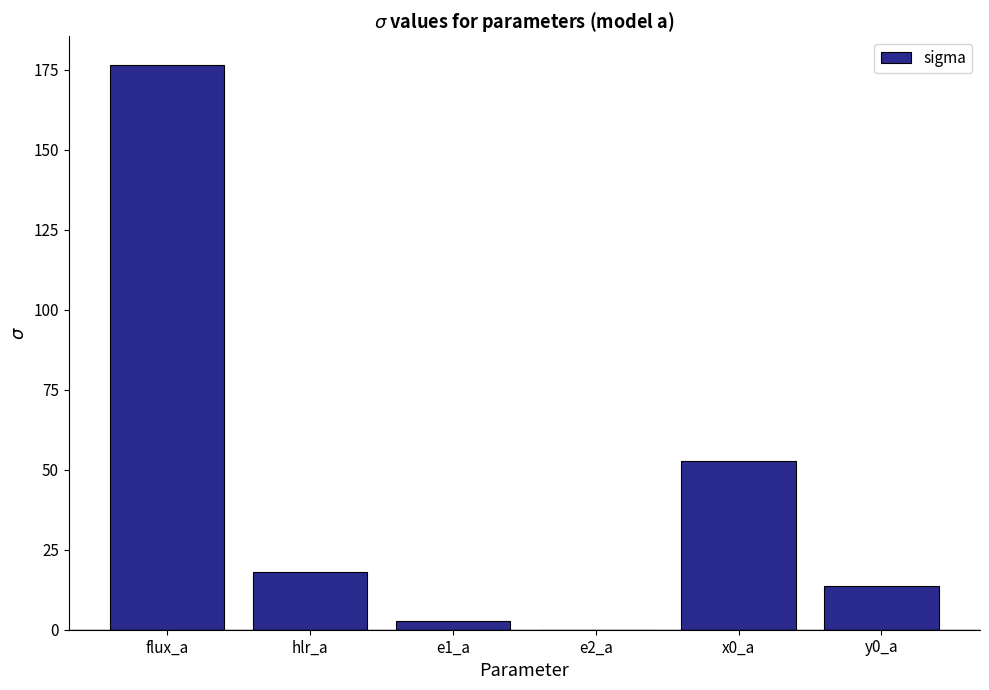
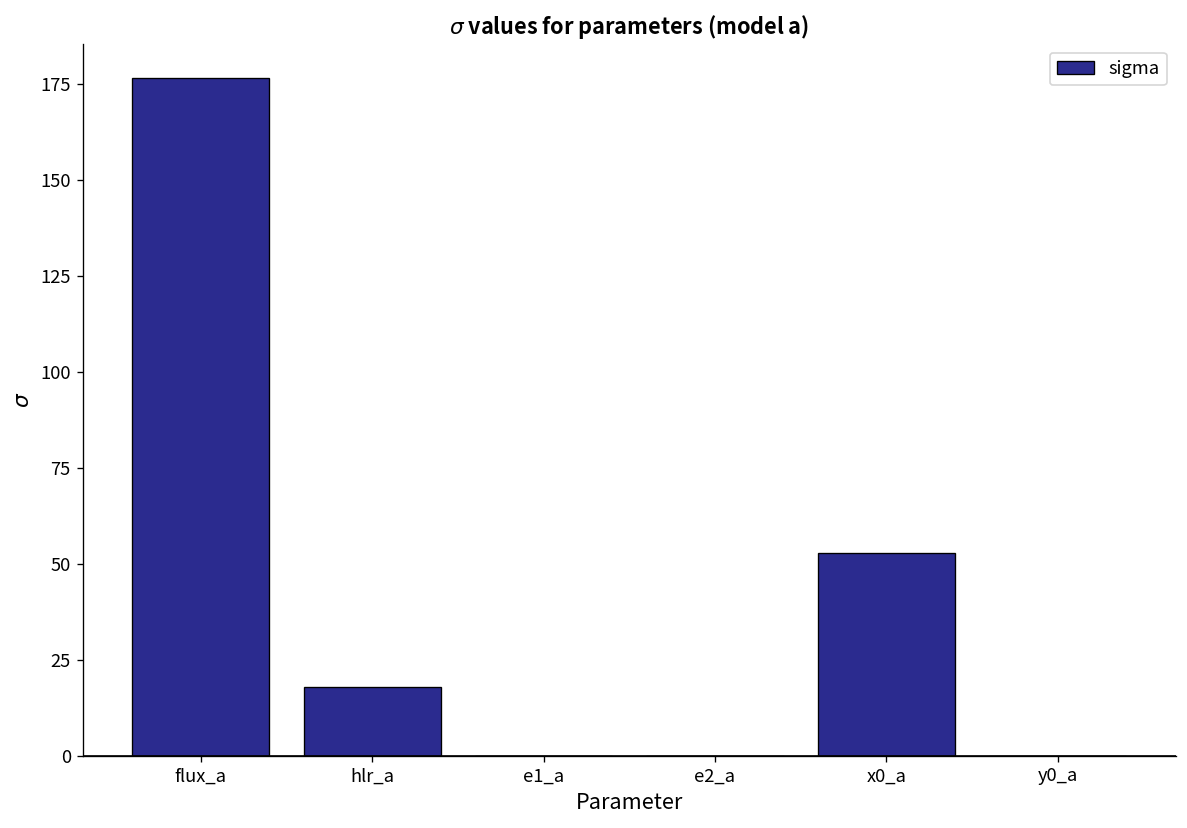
e1_a: 3 -> 0
y0_a: 14 -> 0
